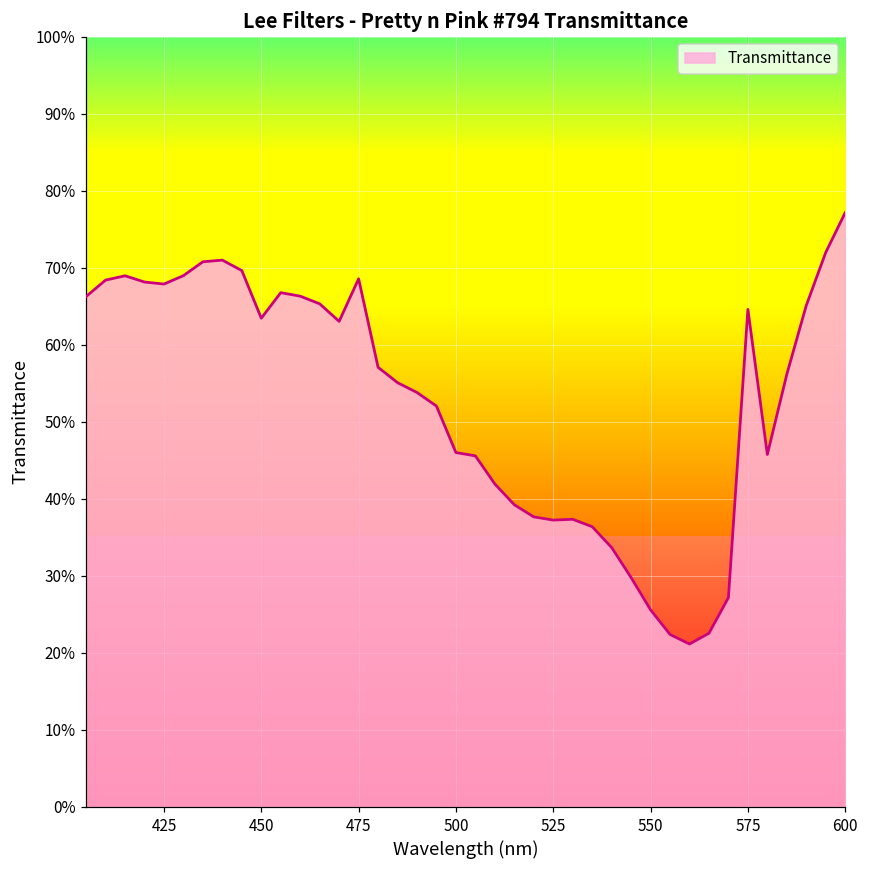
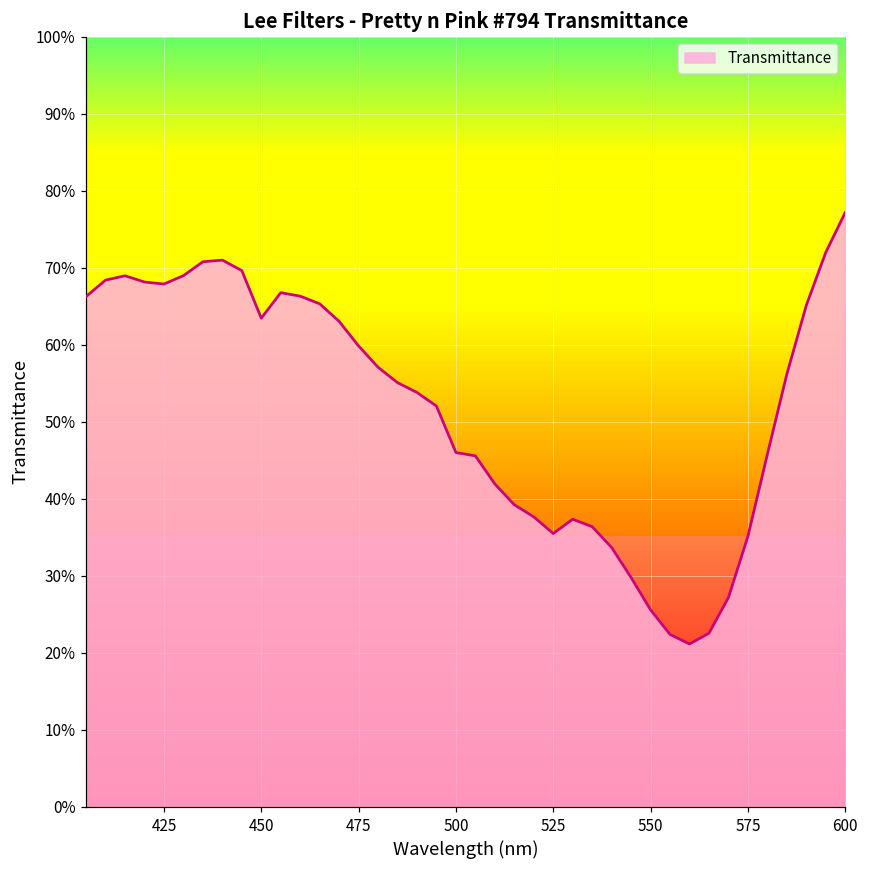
475: 69% -> 60%
525: 37% -> 35%
575: 65% -> 35%
